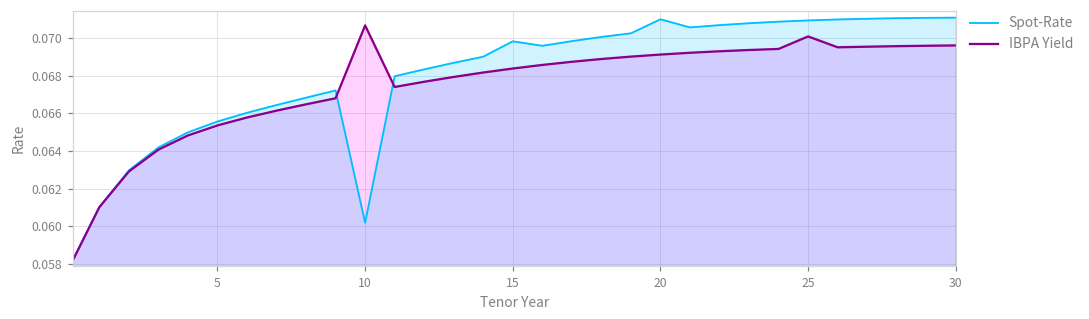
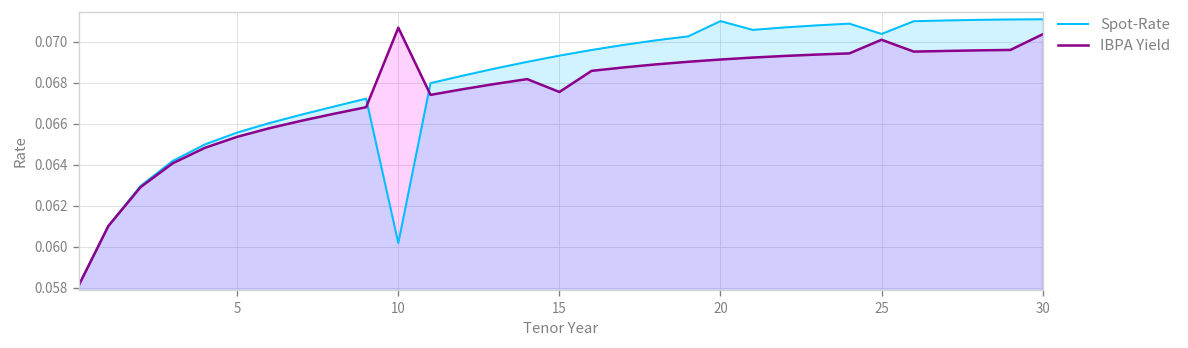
Spot-Rate, 15: 0.0698 -> 0.0693
IBPA Yield, 15: 0.0684 -> 0.0676
Spot-Rate, 25: 0.0709 -> 0.0704
IBPA Yield, 30: 0.0696 -> 0.0704
